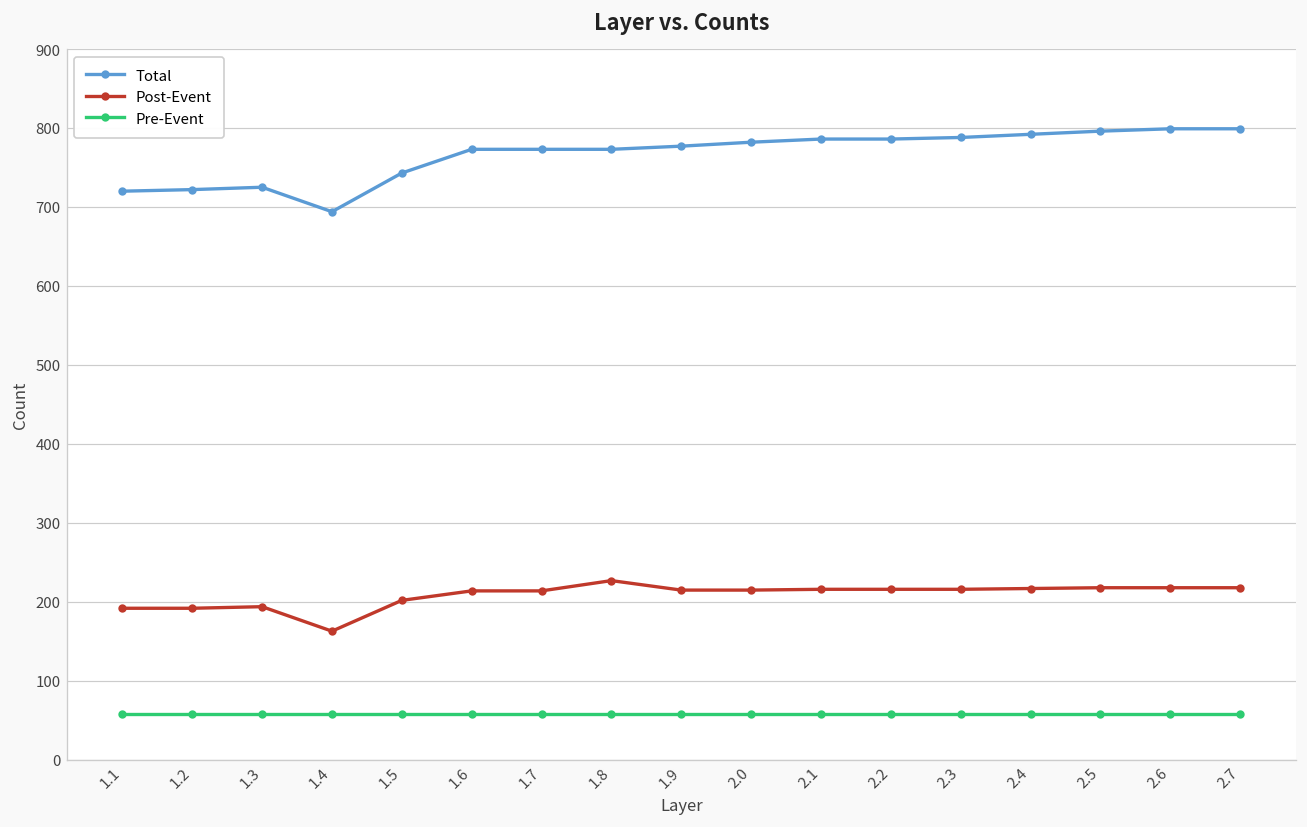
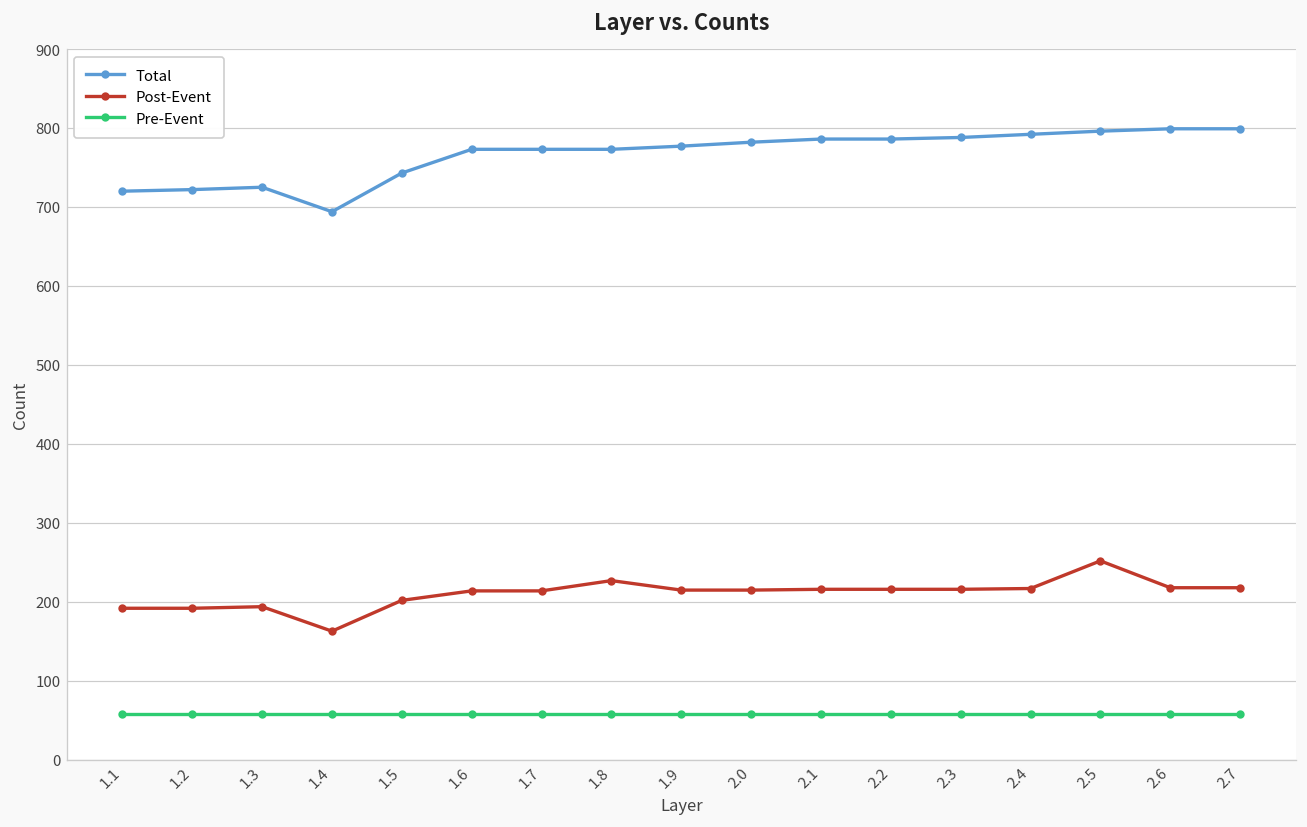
Post-Event, 2.5: 220 -> 250
